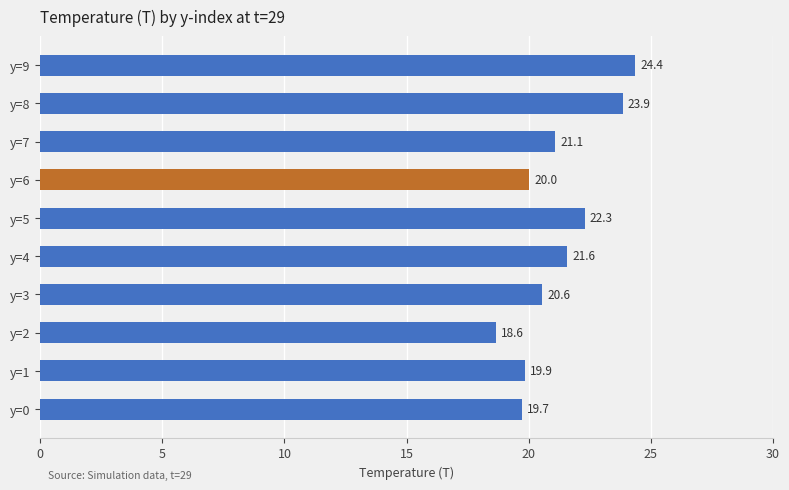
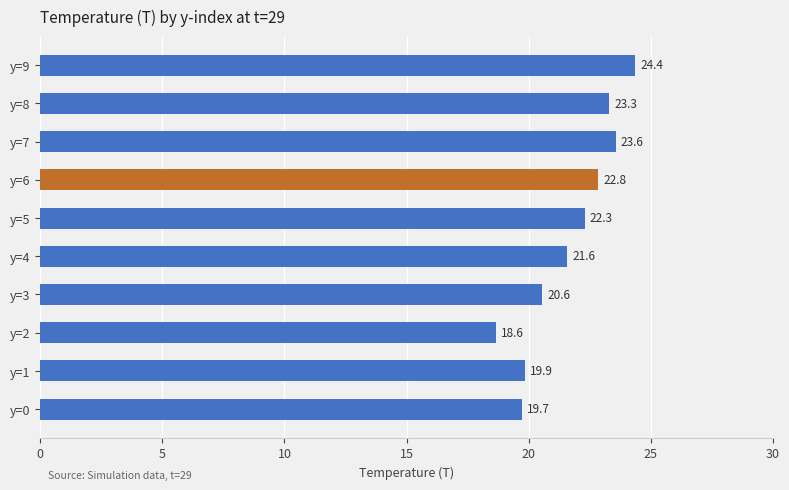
y=8: 23.9 -> 23.3
y=7: 21.1 -> 23.6
y=6: 20.0 -> 22.8
